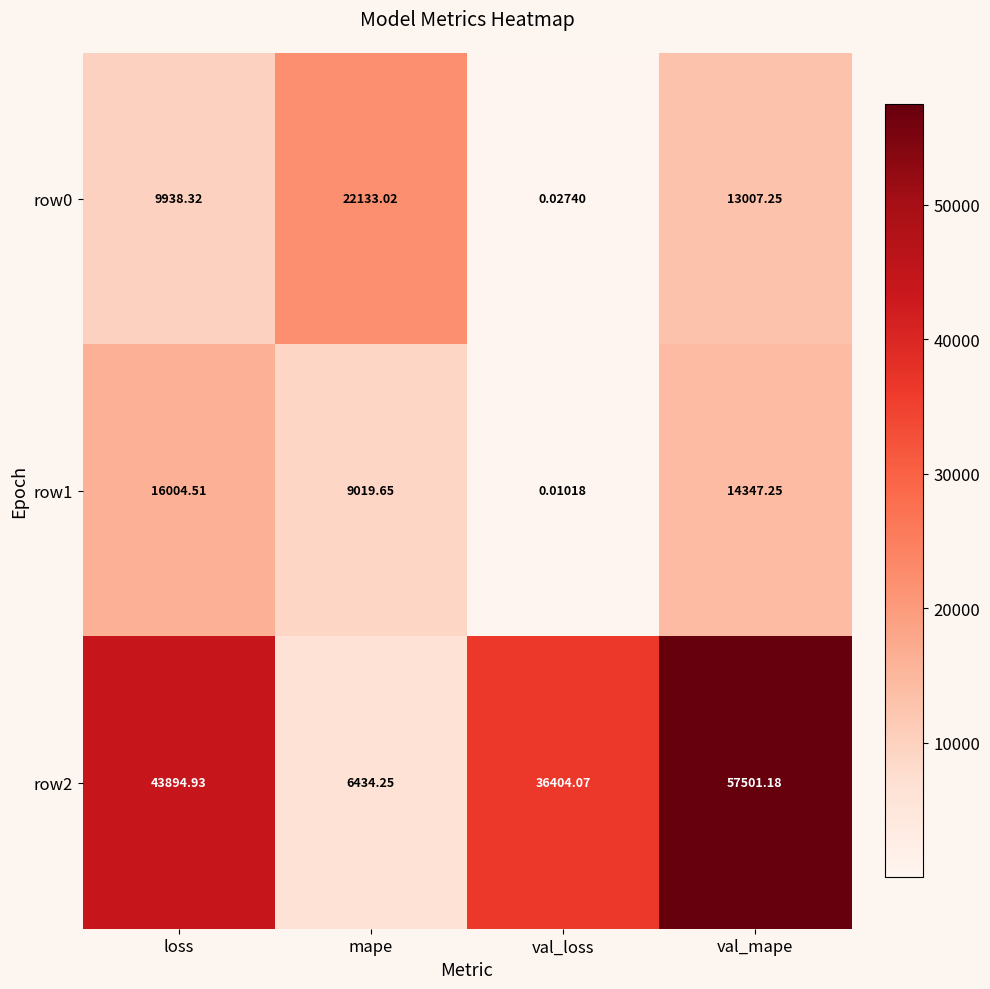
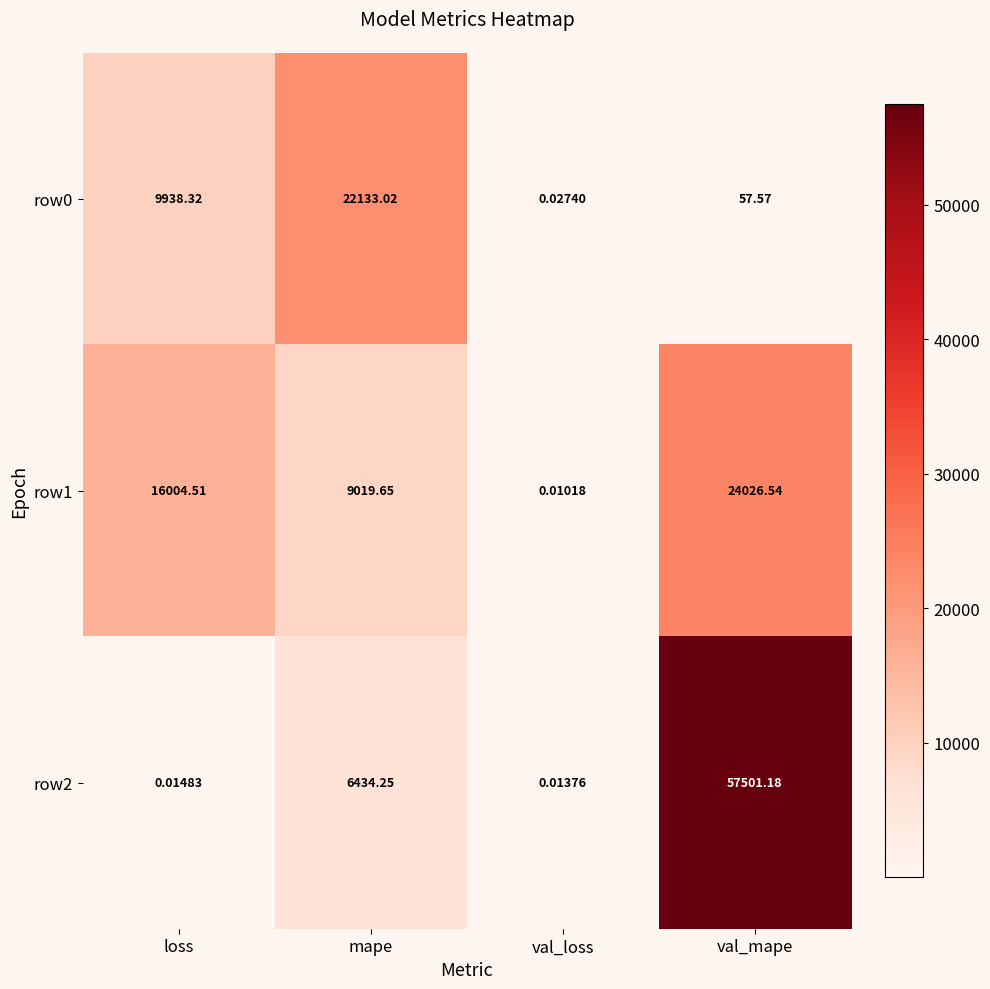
row0, val_mape: 13007.25 -> 57.57
row1, val_mape: 14347.25 -> 24026.54
row2, loss: 43894.93 -> 0.01483
row2, val_loss: 36404.07 -> 0.01376
